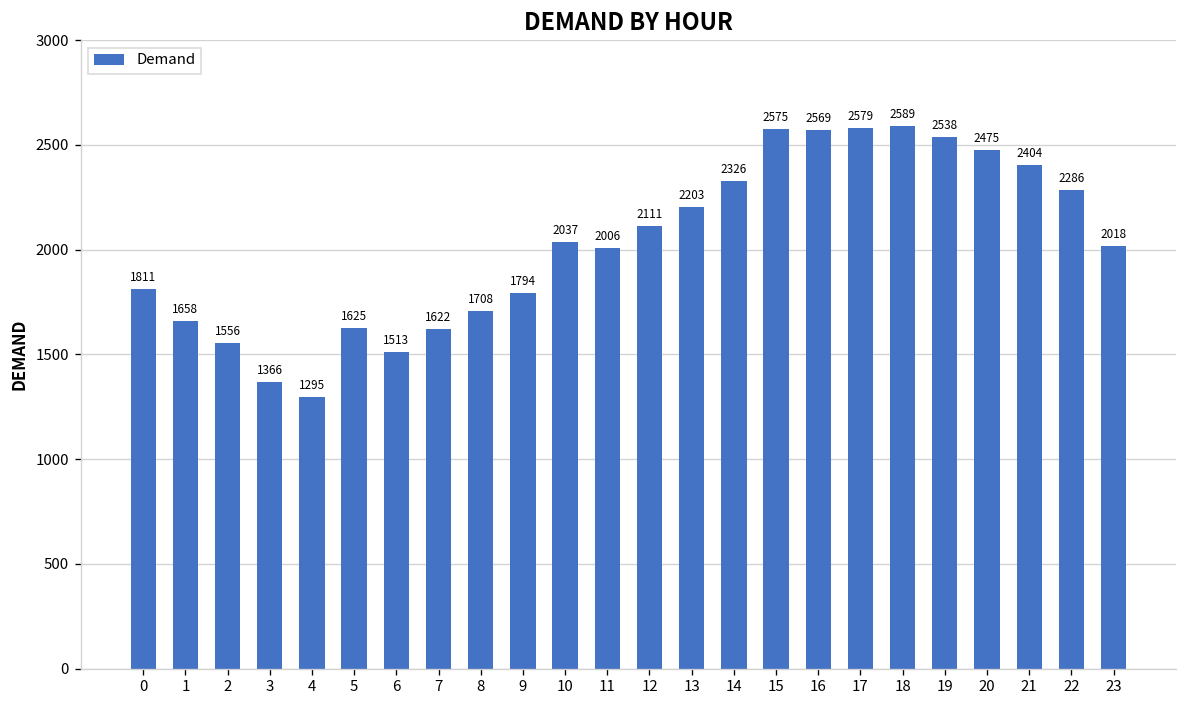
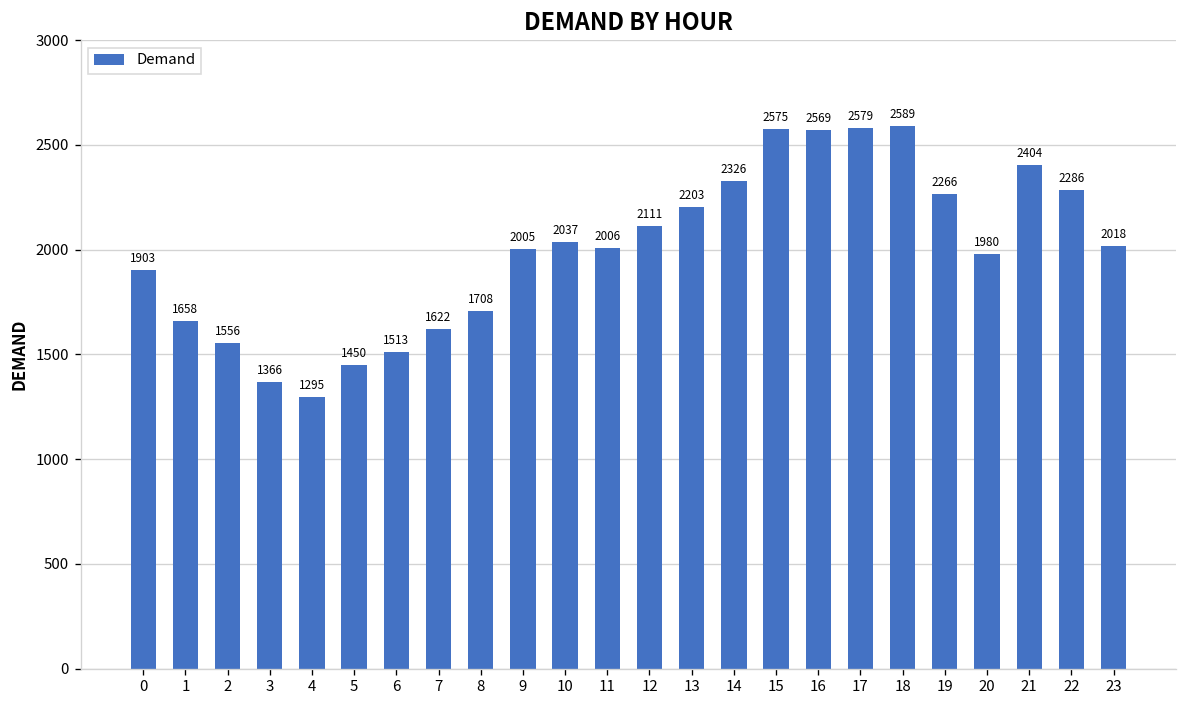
0: 1811 -> 1903
5: 1625 -> 1450
9: 1794 -> 2005
19: 2538 -> 2266
20: 2475 -> 1980
